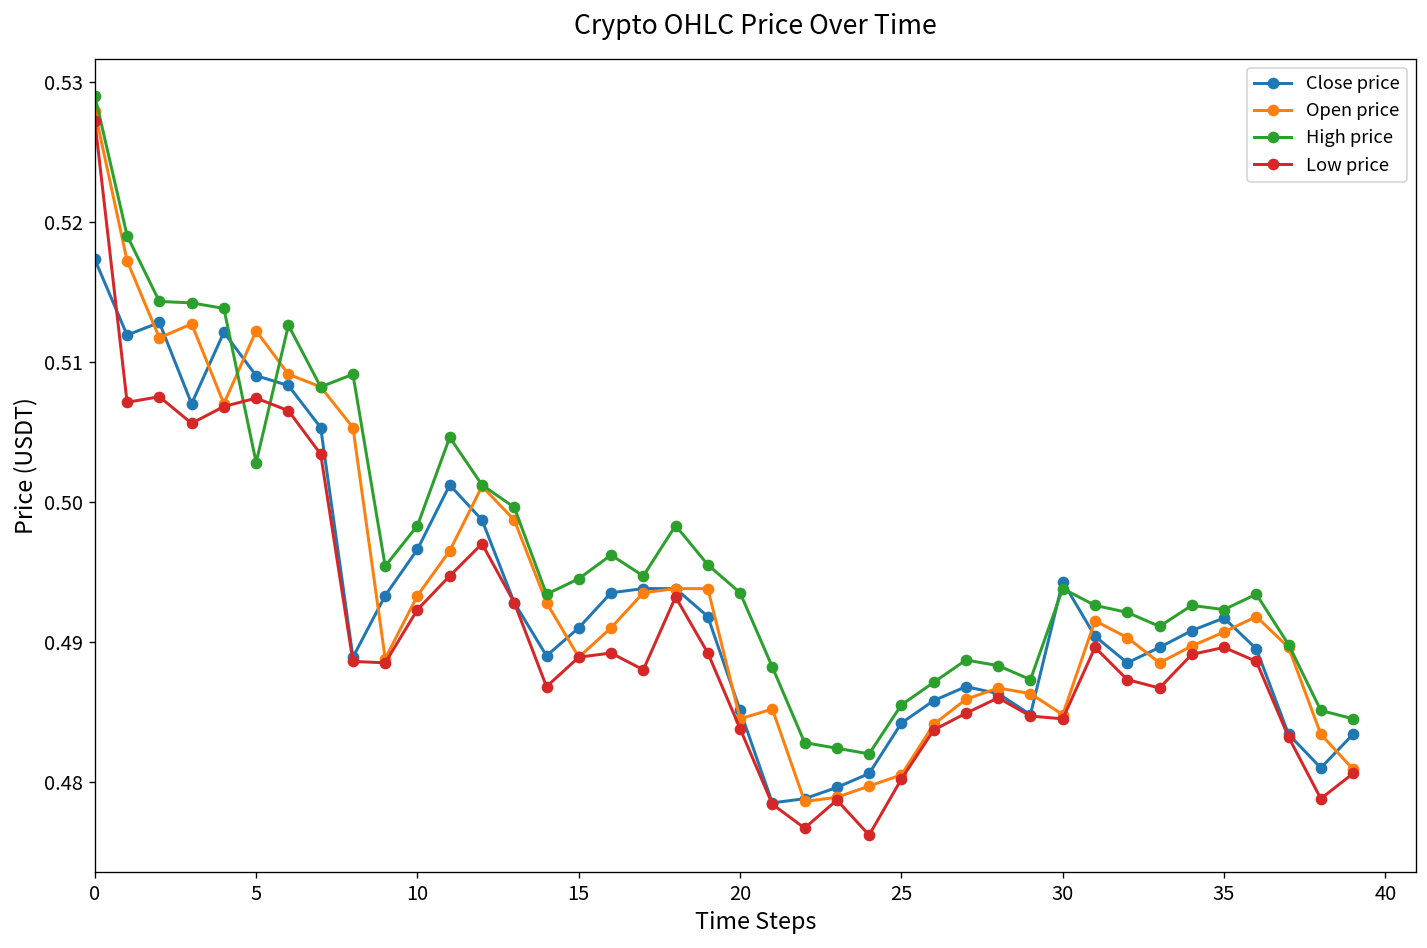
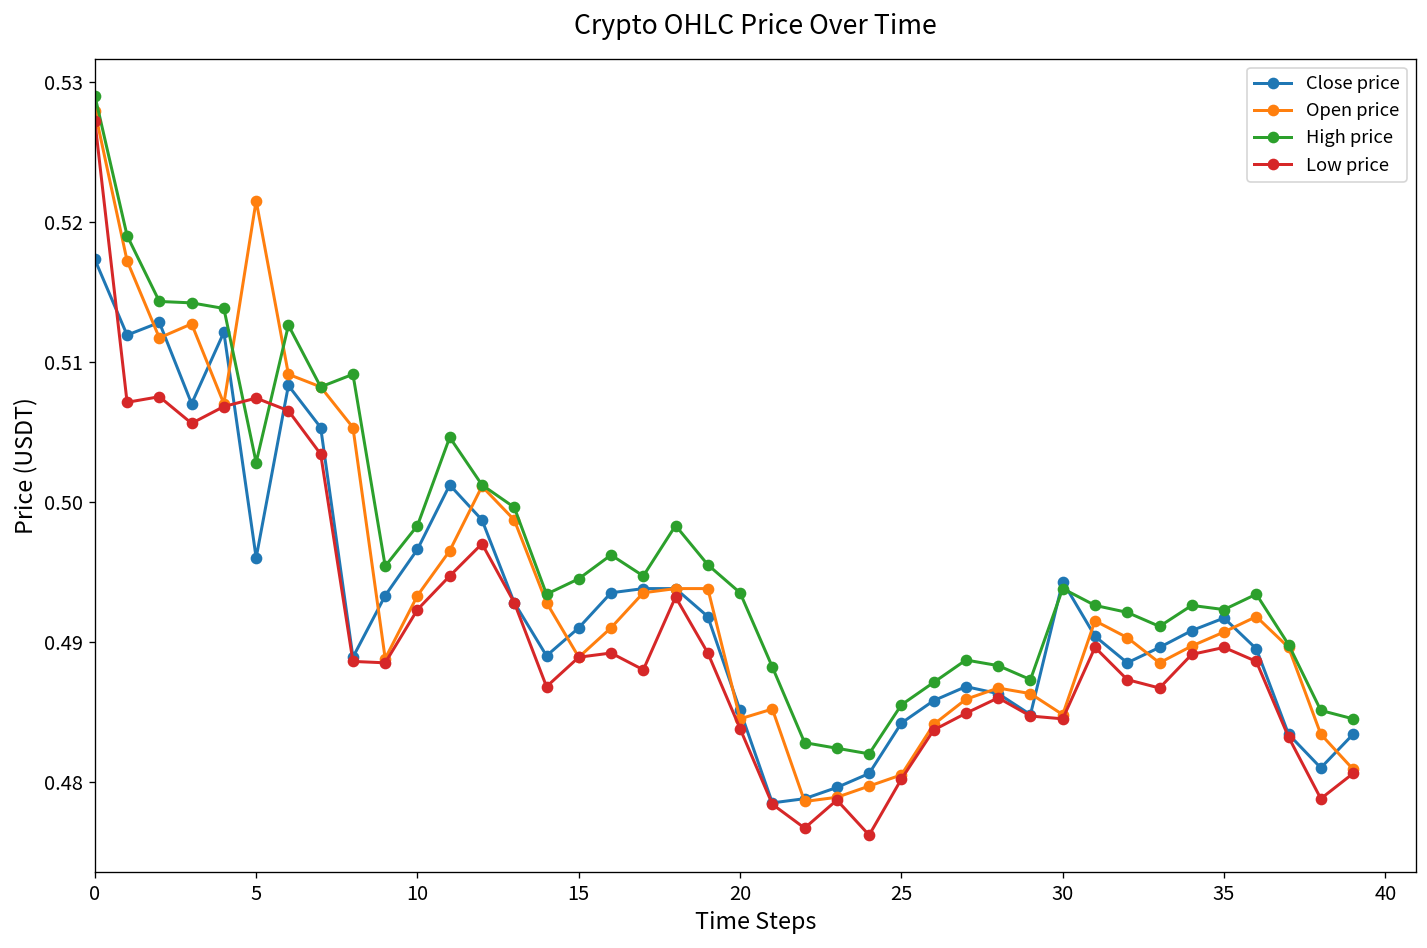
Close price, 5: 0.509 -> 0.496
Open price, 5: 0.5122 -> 0.5215
